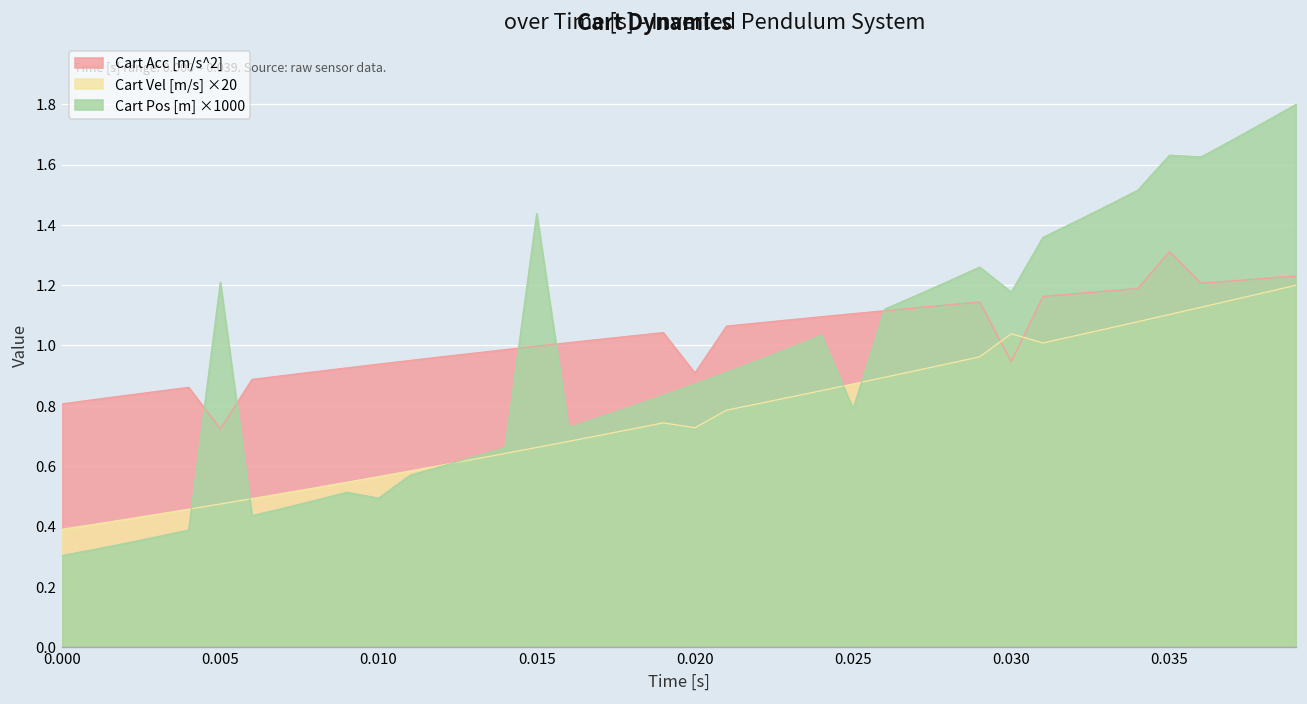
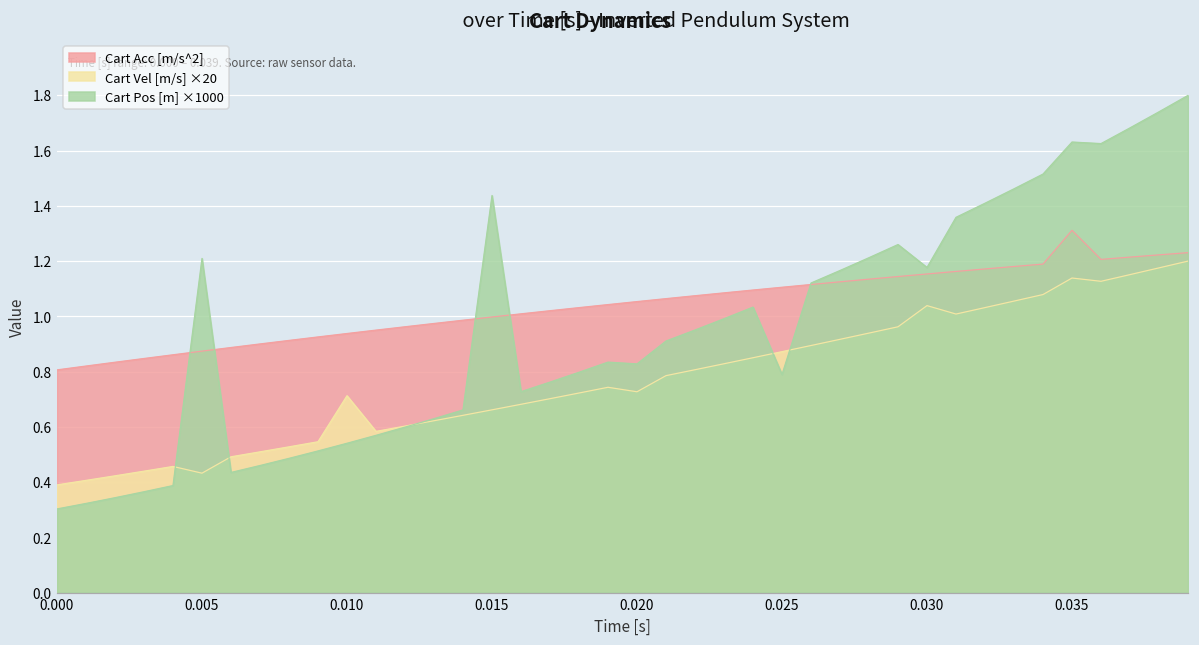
Cart Acc [m/s^2], 0.005: 0.72 -> 0.87
Cart Vel [m/s] ×20, 0.005: 0.47 -> 0.43
Cart Vel [m/s] ×20, 0.010: 0.56 -> 0.71
Cart Pos [m] ×1000, 0.010: 0.49 -> 0.54
Cart Acc [m/s^2], 0.020: 0.91 -> 1.05
Cart Pos [m] ×1000, 0.020: 0.87 -> 0.83
Cart Acc [m/s^2], 0.030: 0.95 -> 1.15
Cart Vel [m/s] ×20, 0.035: 1.10 -> 1.14
